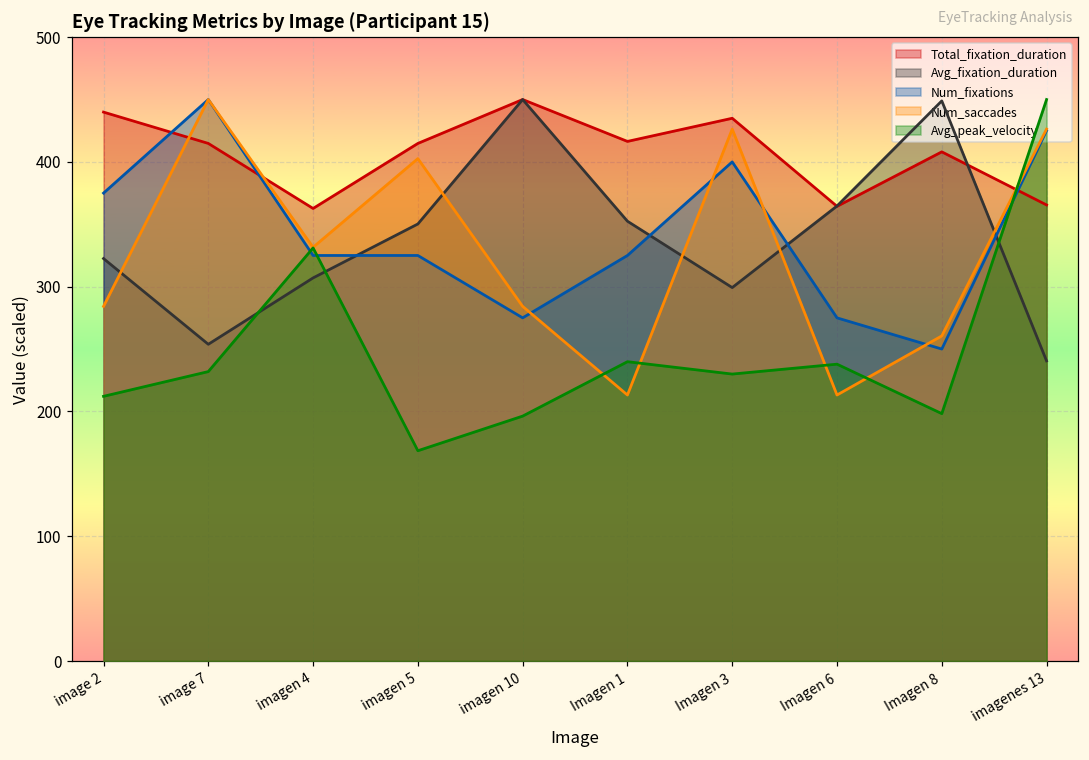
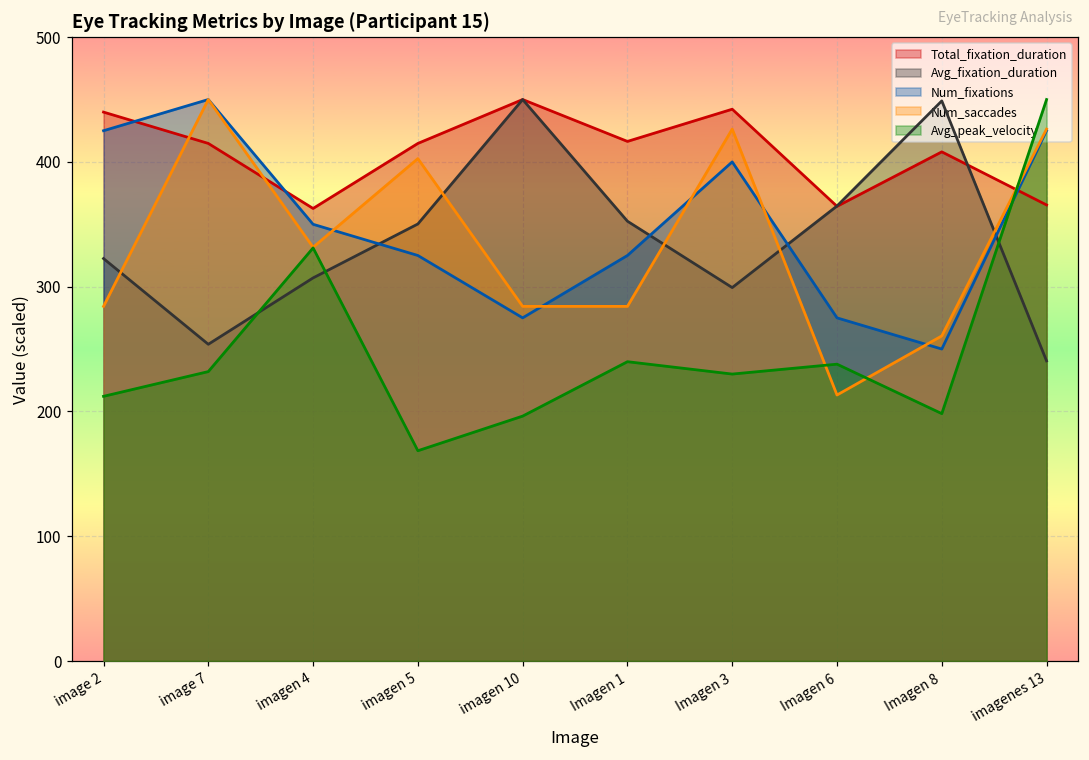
Num_fixations, image 2: 375 -> 425
Num_fixations, imagen 4: 325 -> 350
Num_saccades, Imagen 1: 213 -> 284
Total_fixation_duration, Imagen 3: 435 -> 442
